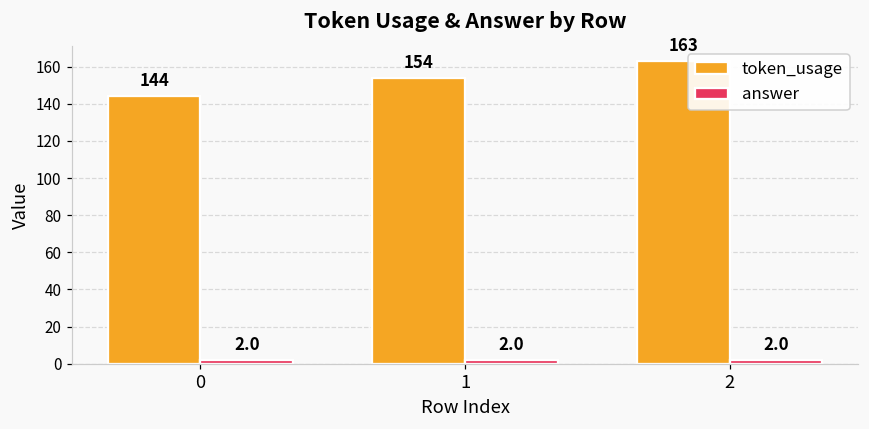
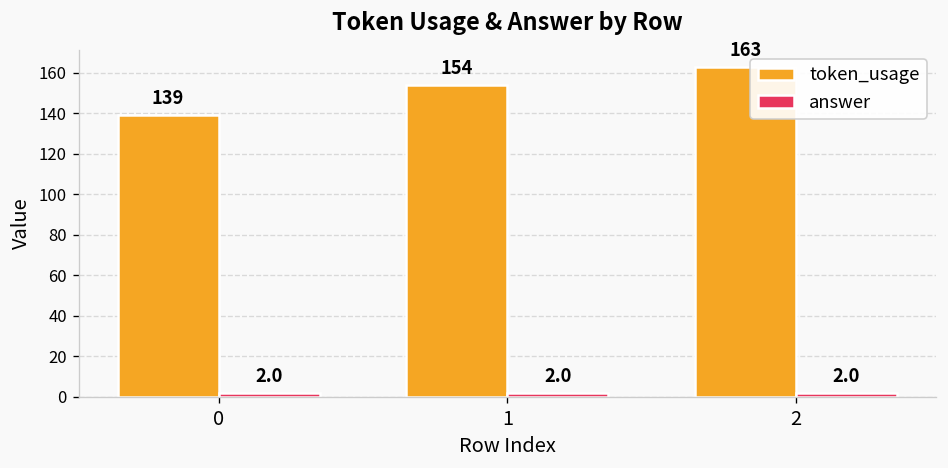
token_usage, 0: 144 -> 139
